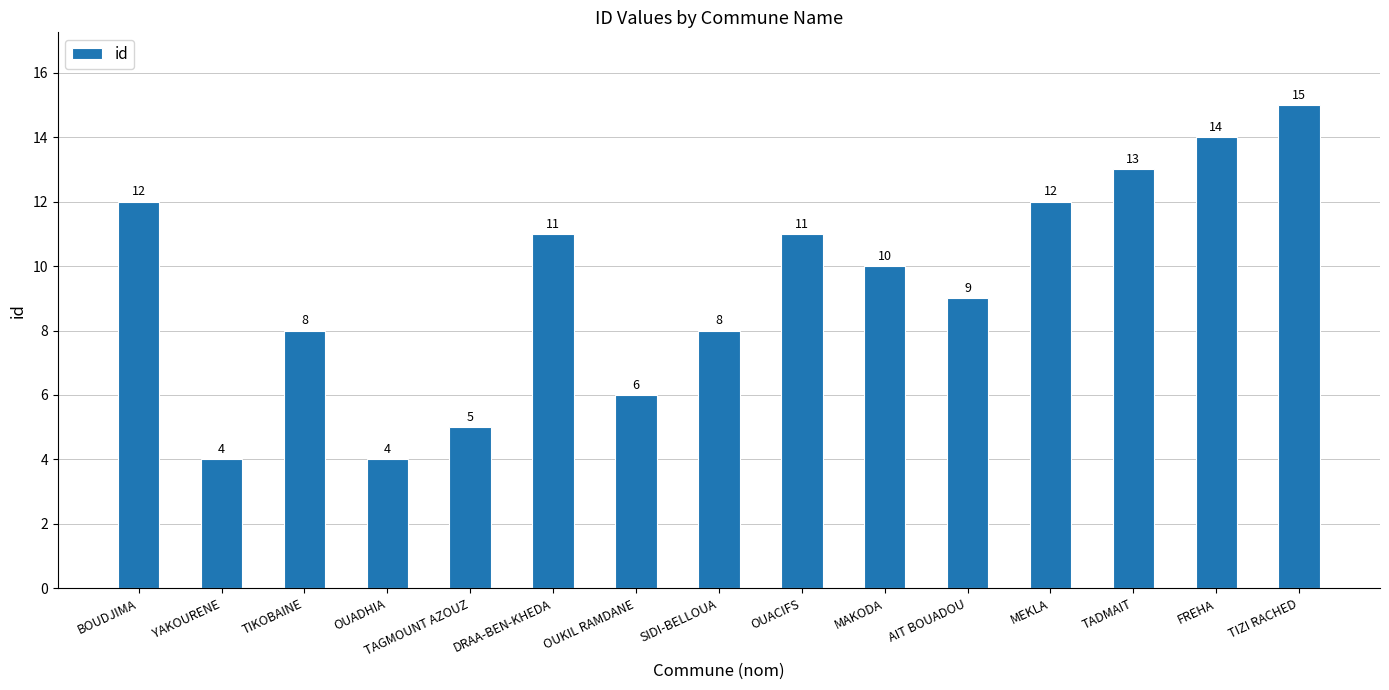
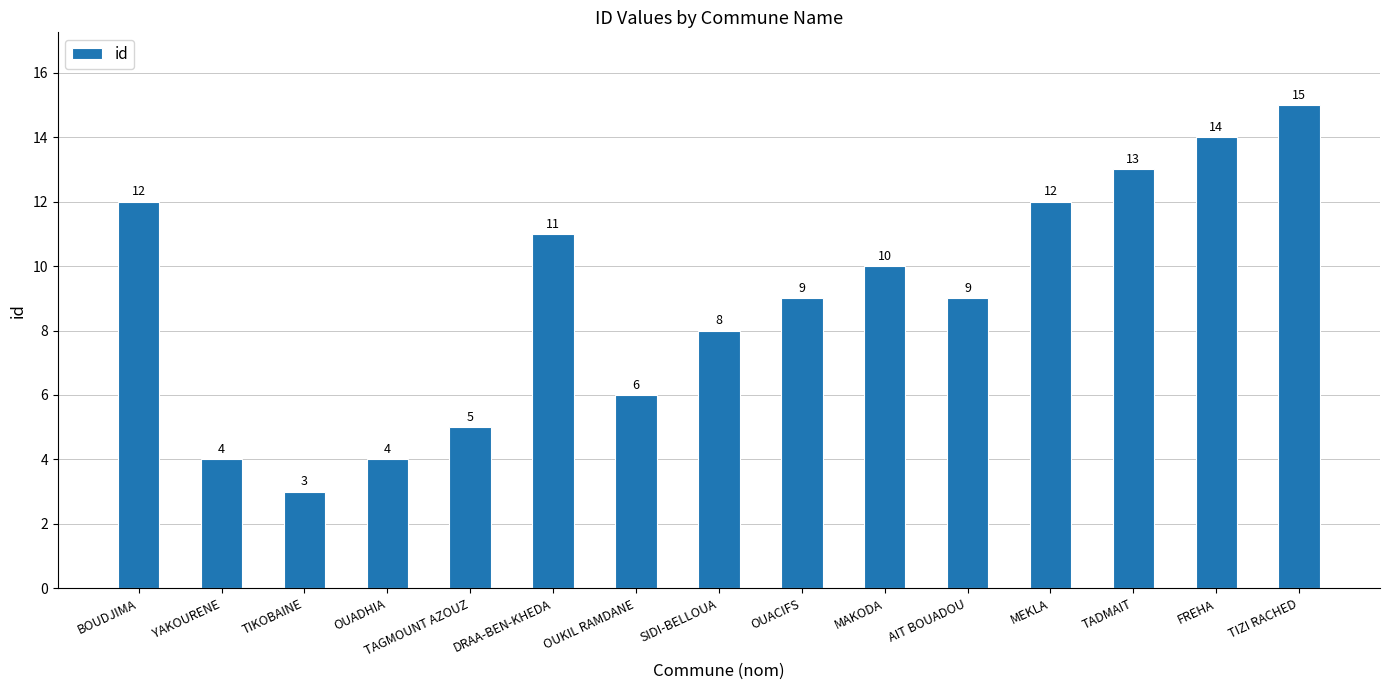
TIKOBAINE: 8 -> 3
OUACIFS: 11 -> 9
